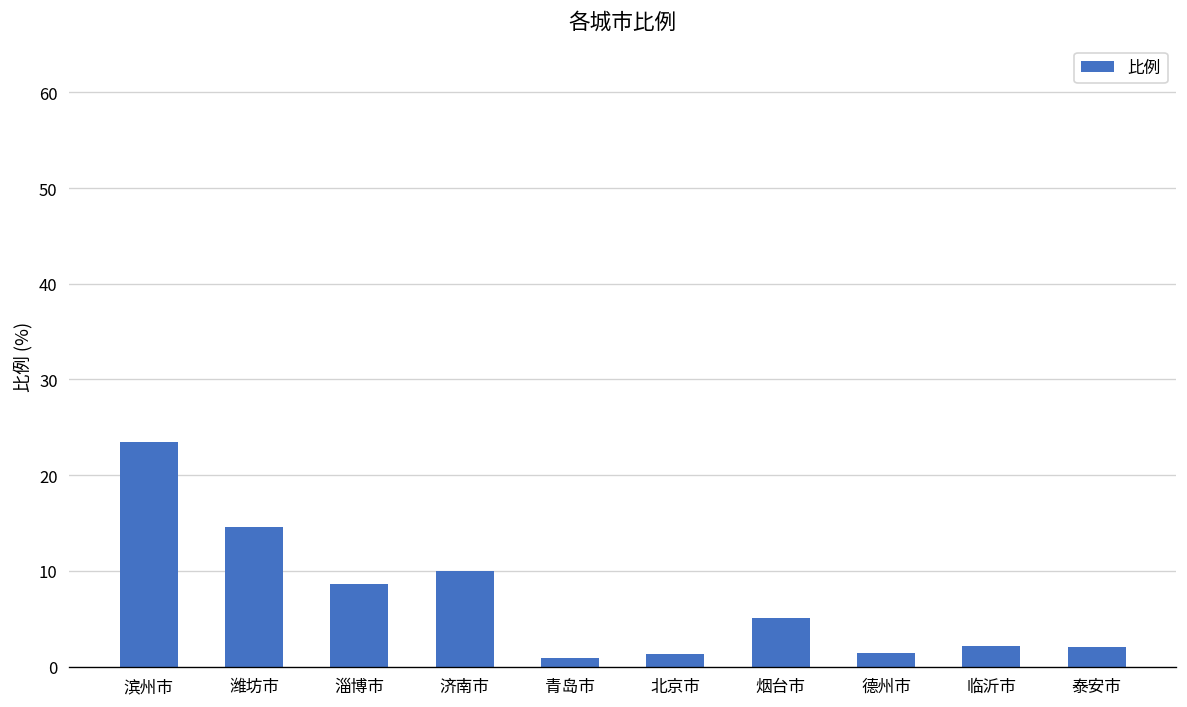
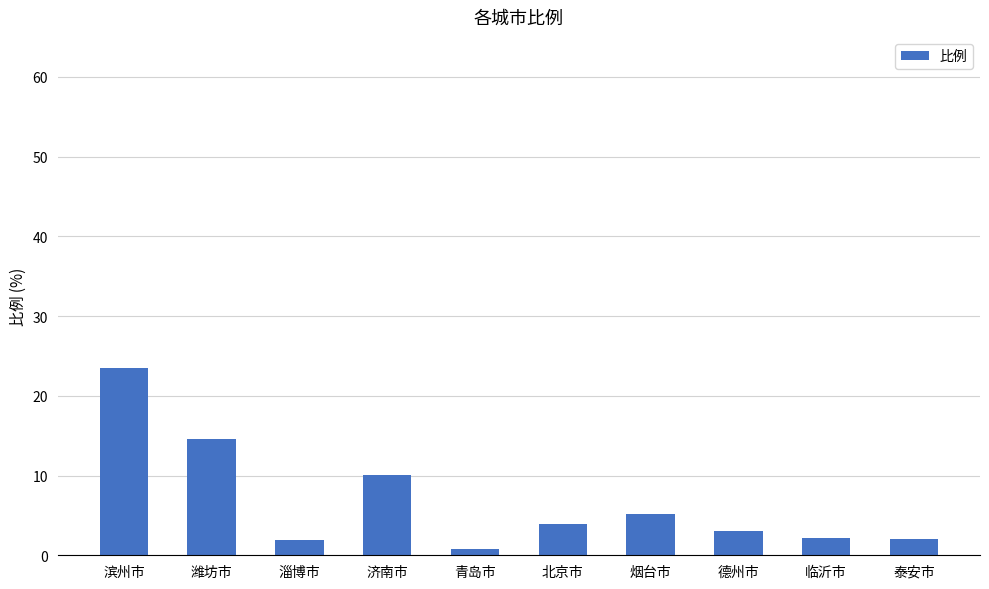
淄博市: 9 -> 2
北京市: 1 -> 4
德州市: 1 -> 3
